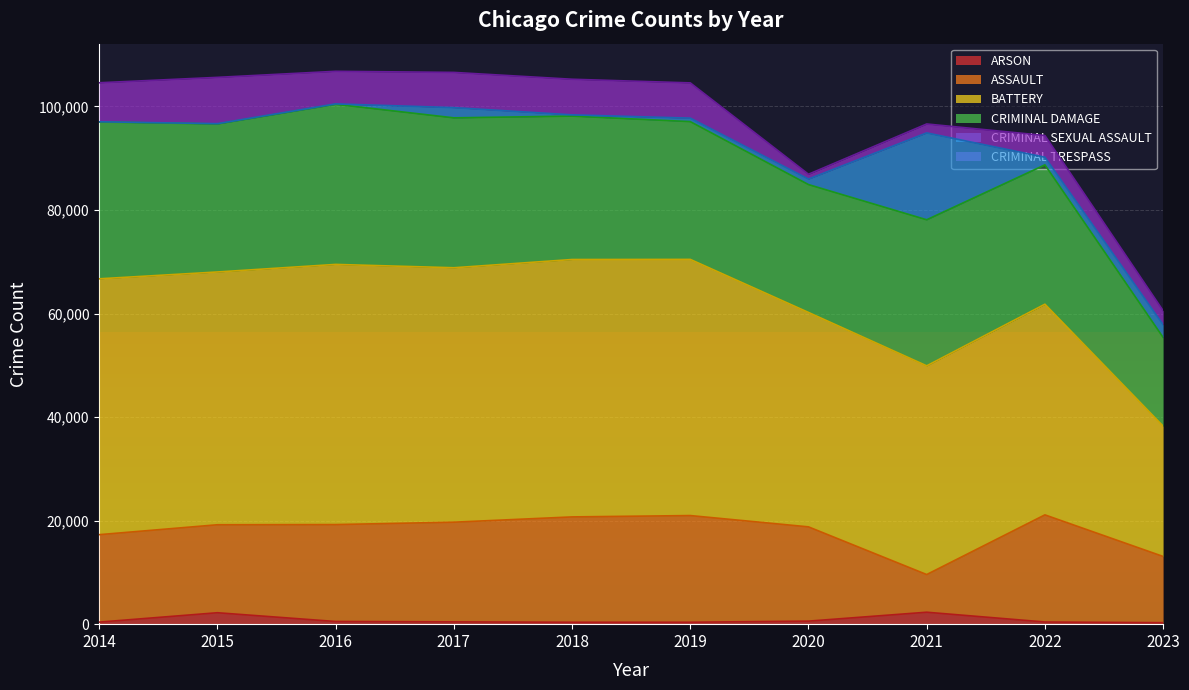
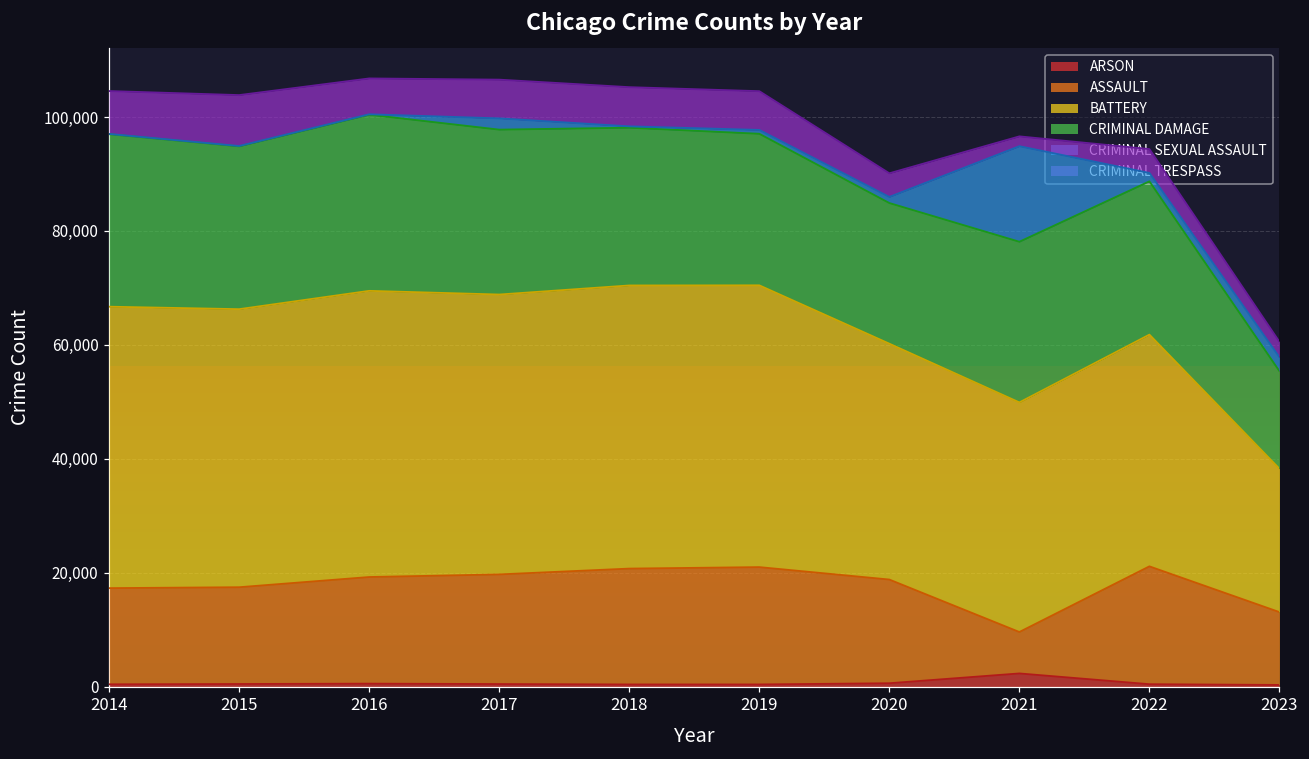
ARSON, 2015: 2,000 -> 0
CRIMINAL TRESPASS, 2020: 1,000 -> 4,000
